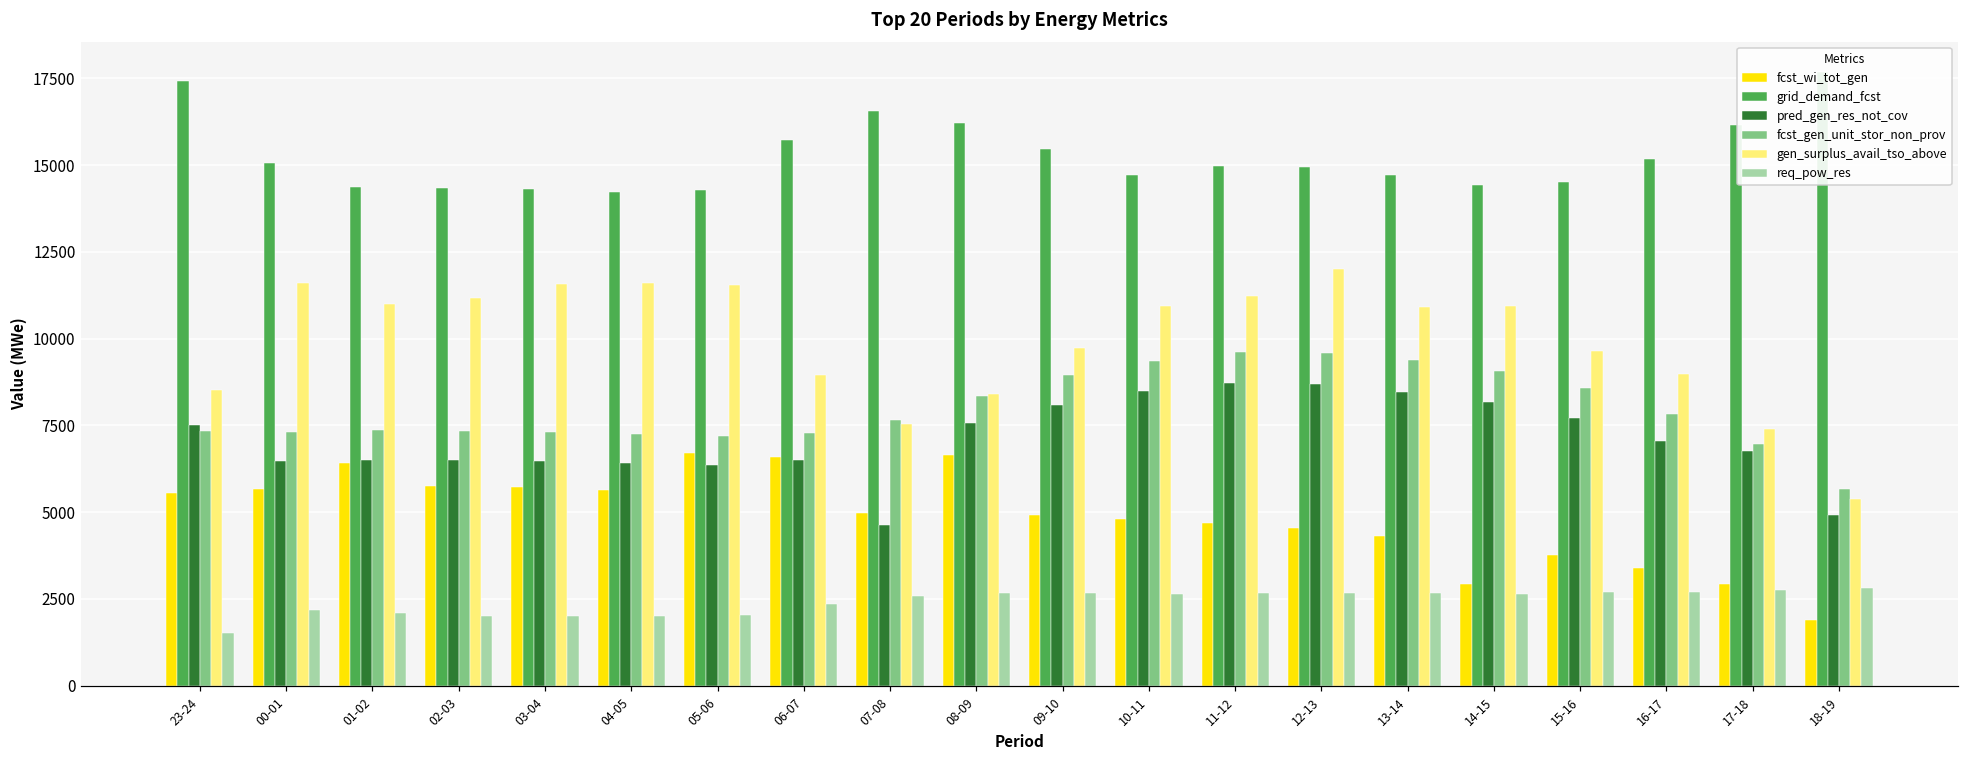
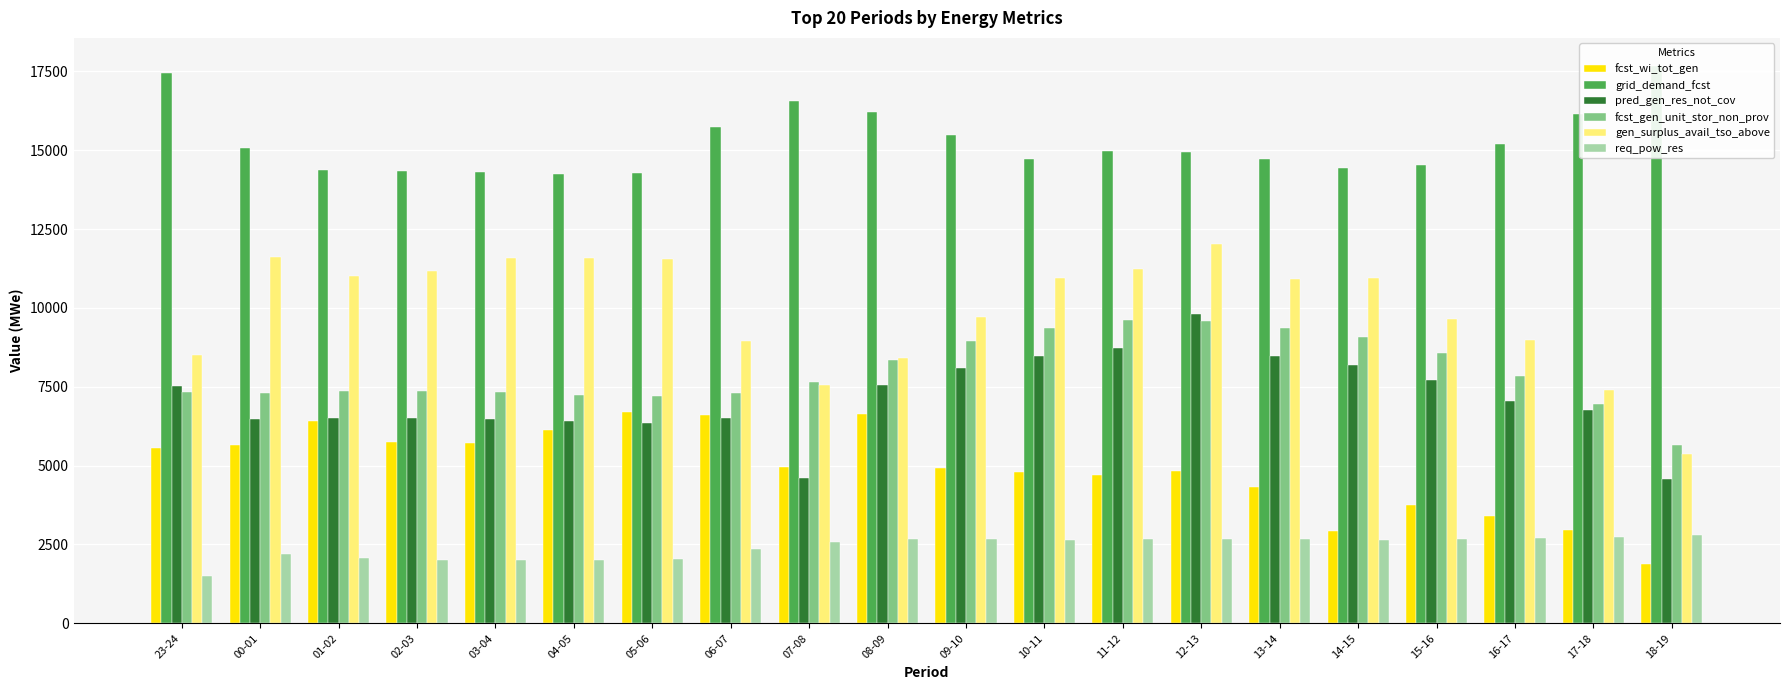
fcst_wi_tot_gen, 04-05: 5600 -> 6100
fcst_wi_tot_gen, 12-13: 4500 -> 4800
pred_gen_res_not_cov, 12-13: 8700 -> 9800
pred_gen_res_not_cov, 18-19: 4900 -> 4600
